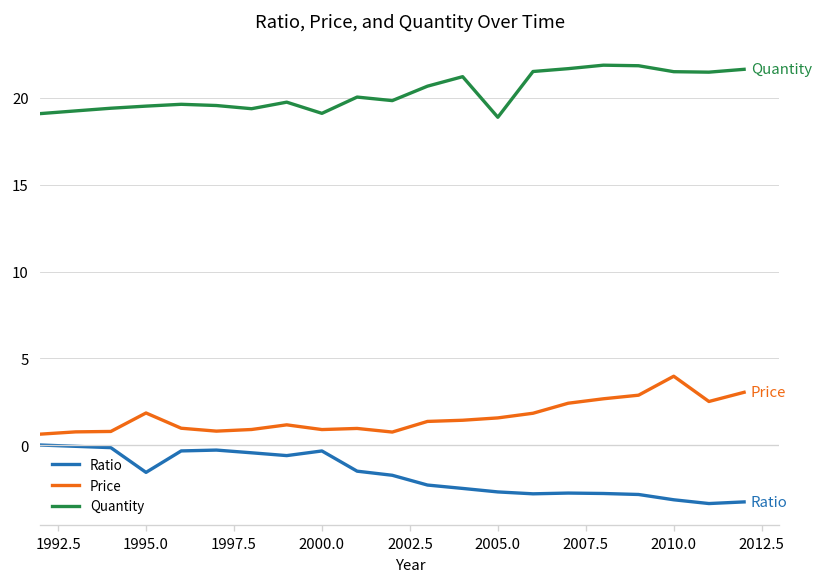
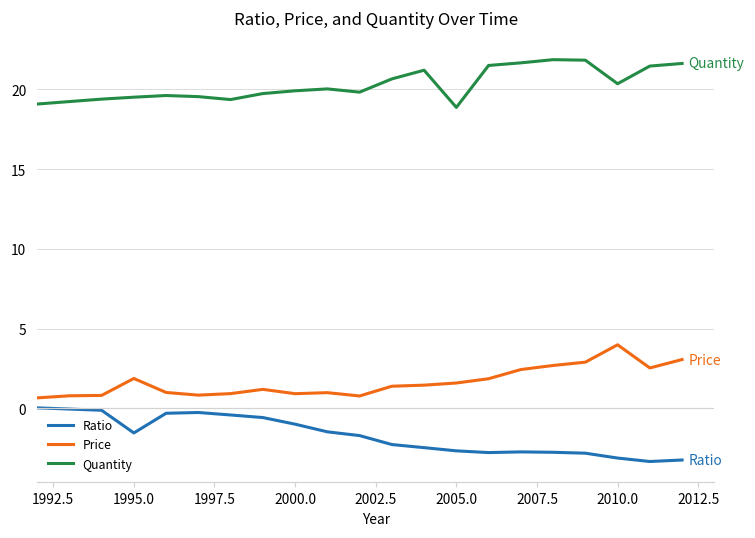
Ratio, 2000.0: -0.3 -> -1.0
Quantity, 2000.0: 19.1 -> 19.9
Quantity, 2010.0: 21.5 -> 20.4
